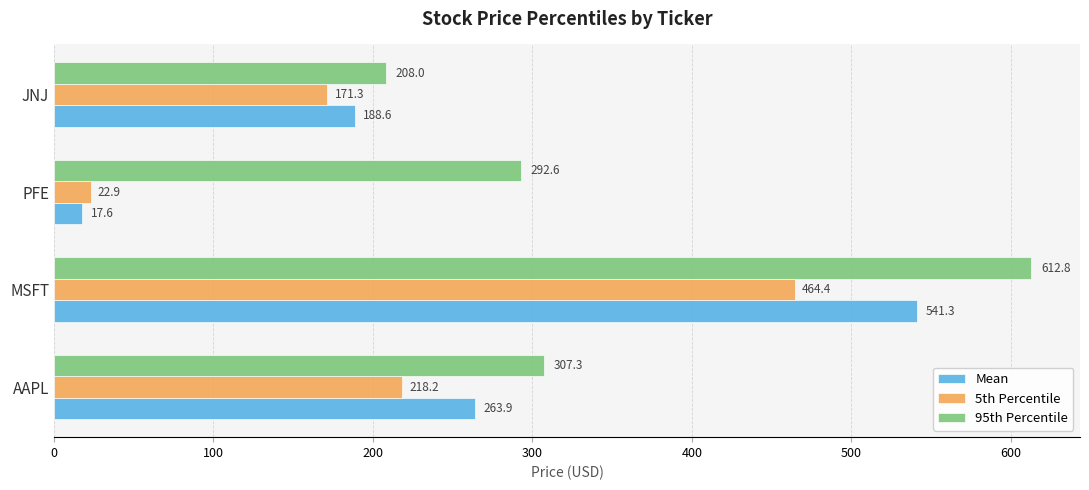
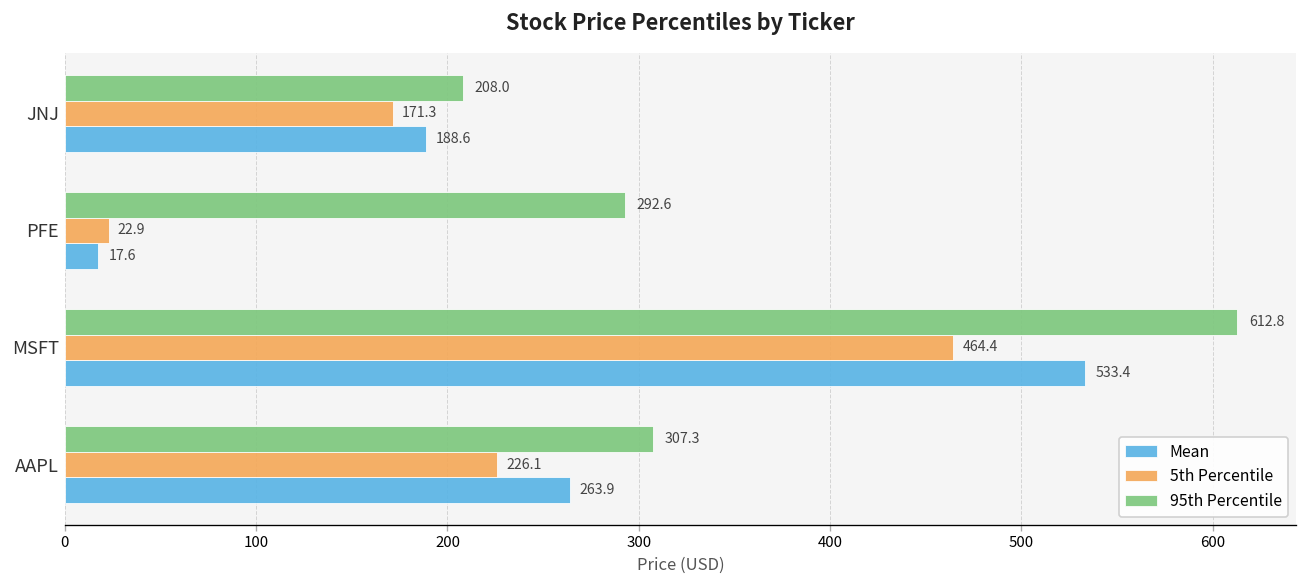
Mean, MSFT: 541.3 -> 533.4
5th Percentile, AAPL: 218.2 -> 226.1
